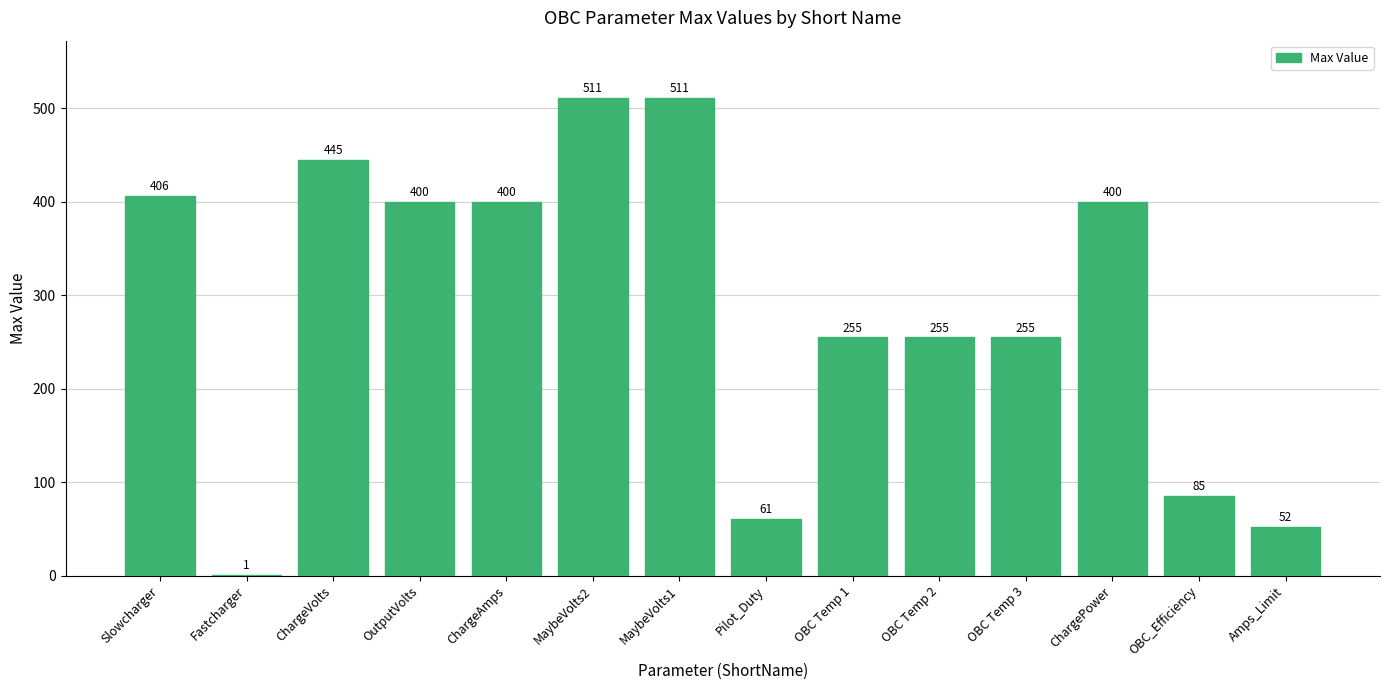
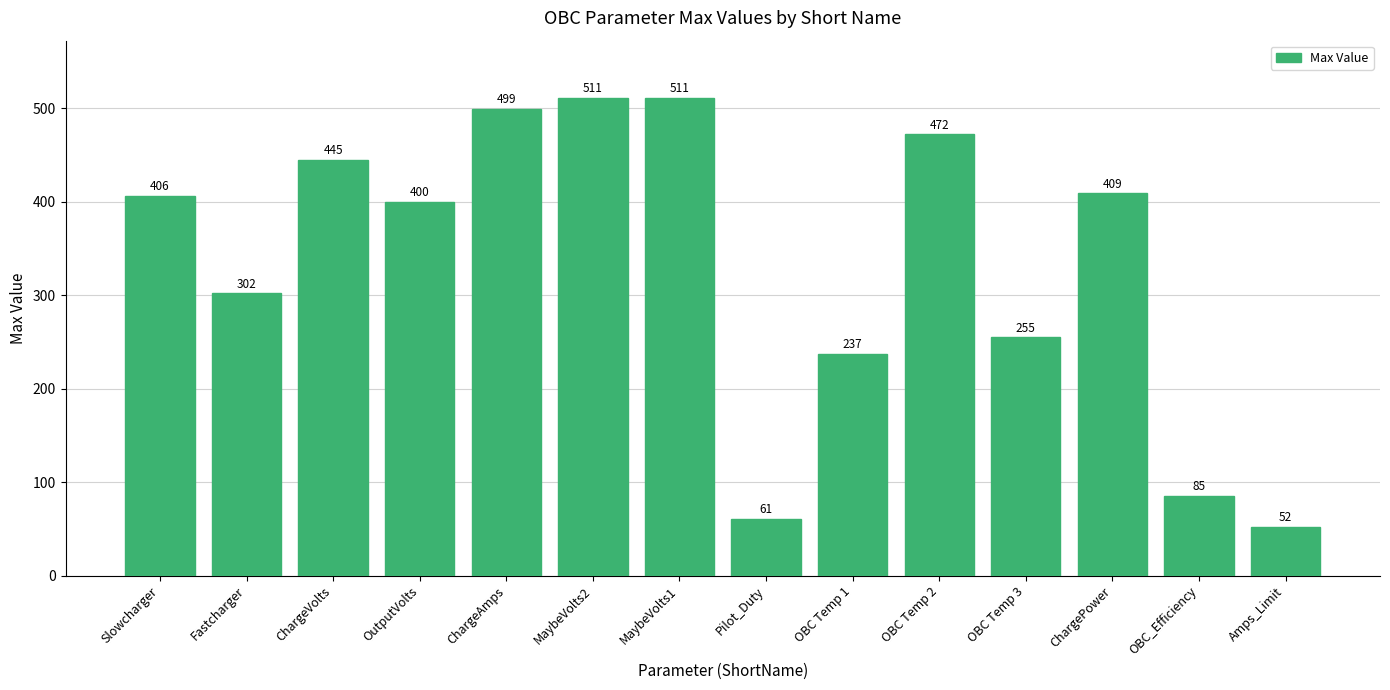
Fastcharger: 1 -> 302
ChargeAmps: 400 -> 499
OBC Temp 1: 255 -> 237
OBC Temp 2: 255 -> 472
ChargePower: 400 -> 409
